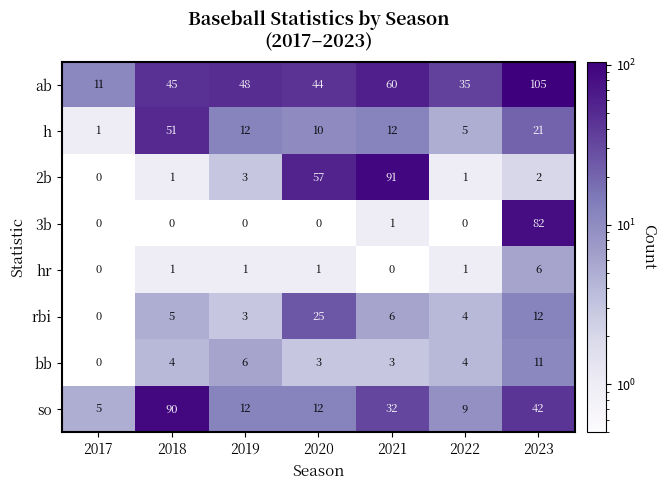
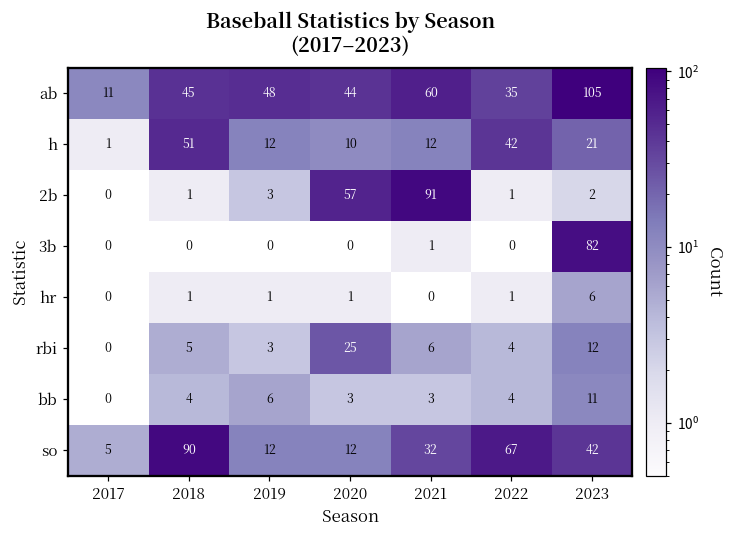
h, 2022: 5 -> 42
so, 2022: 9 -> 67
